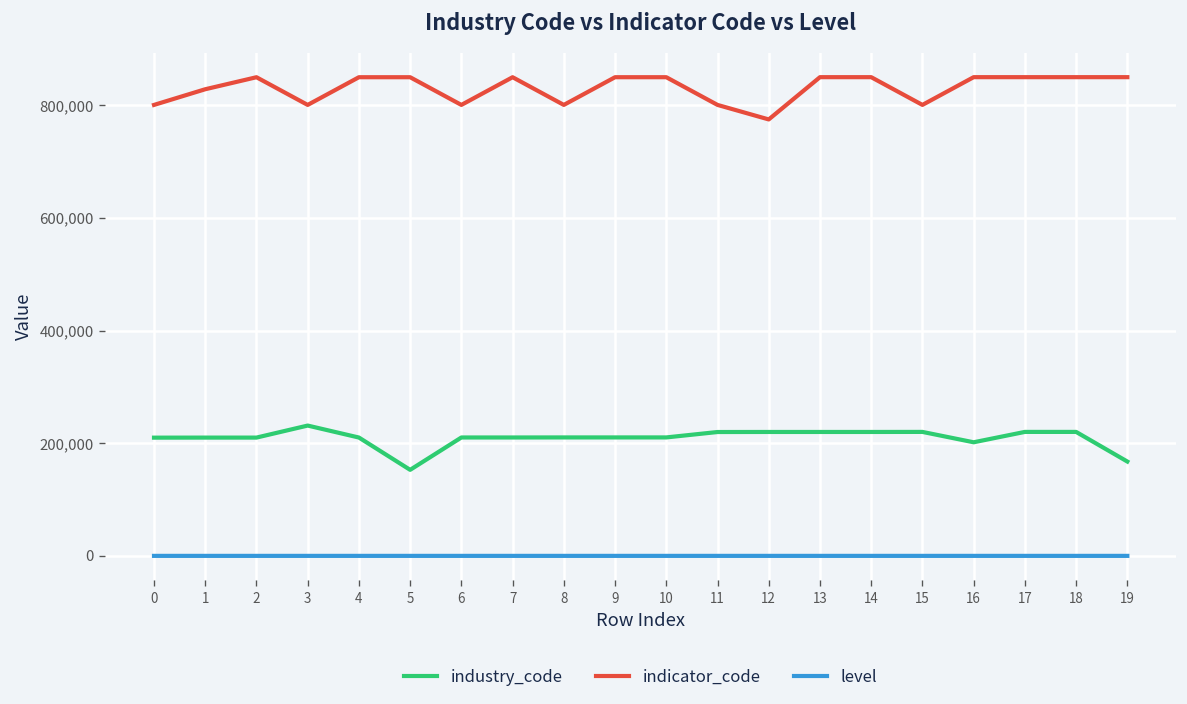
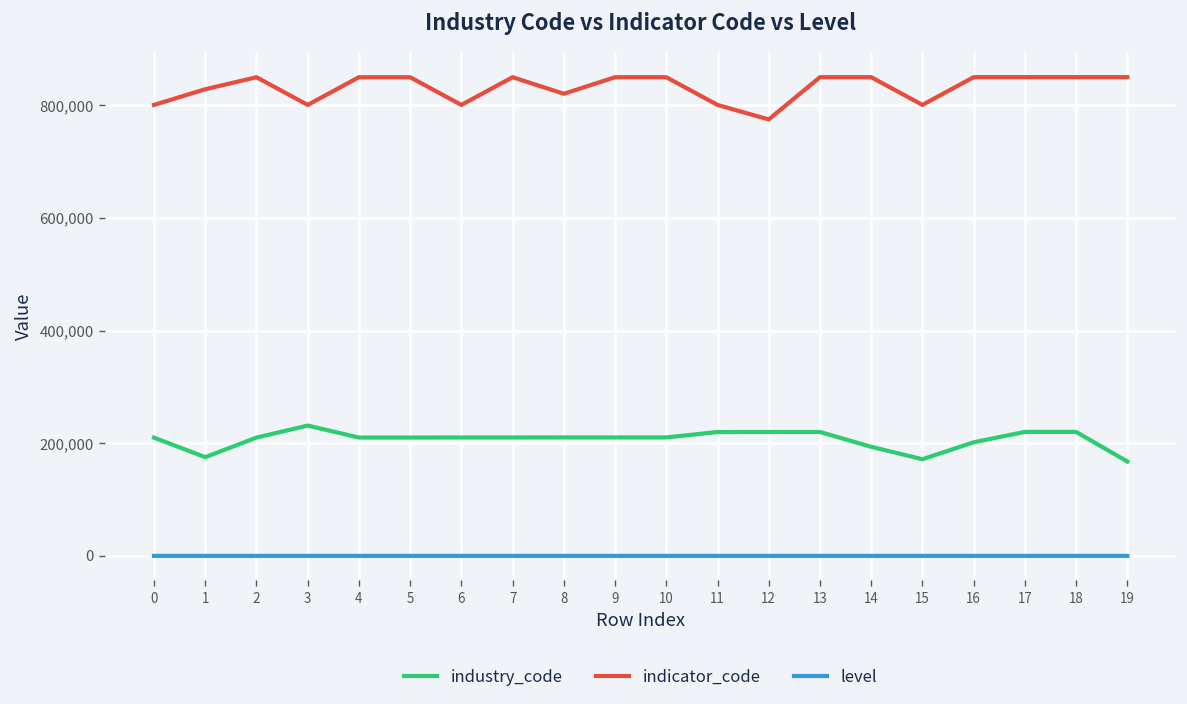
industry_code, 1: 210,000 -> 180,000
industry_code, 5: 150,000 -> 210,000
indicator_code, 8: 800,000 -> 820,000
industry_code, 14: 220,000 -> 190,000
industry_code, 15: 220,000 -> 170,000
